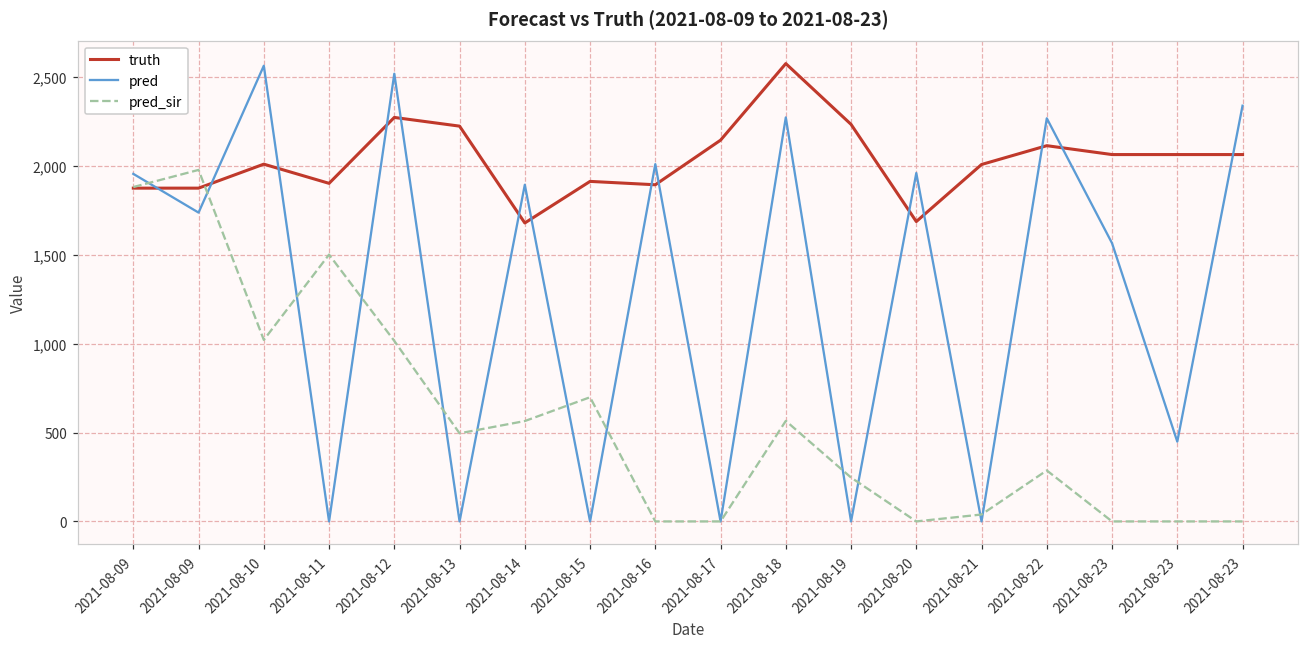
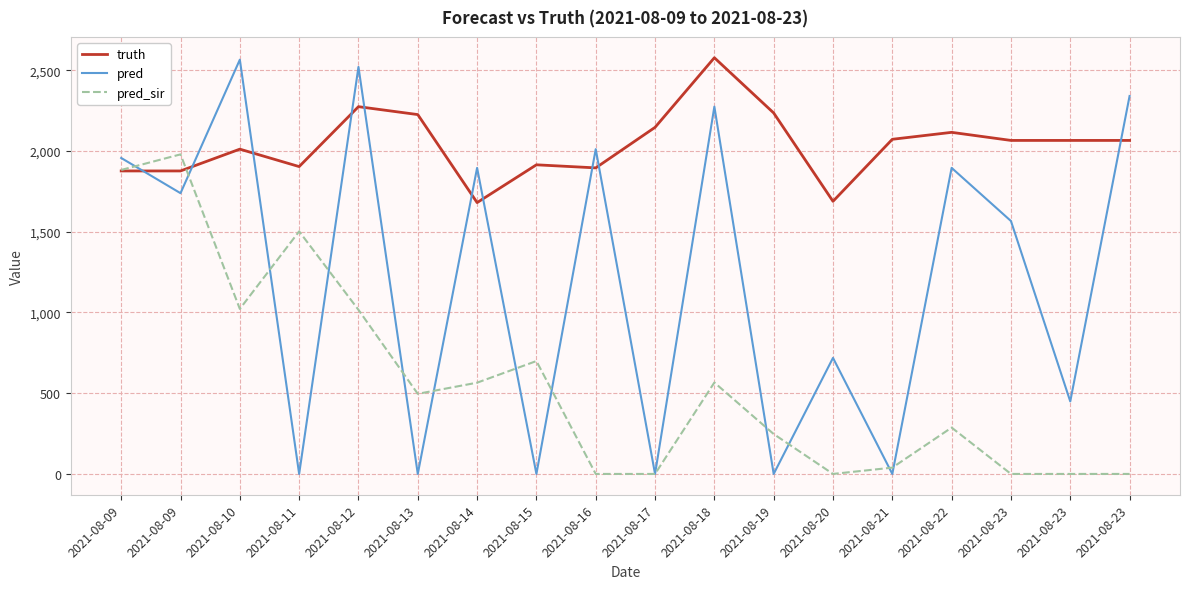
pred, 2021-08-20: 1,960 -> 720
truth, 2021-08-21: 2,010 -> 2,070
pred, 2021-08-22: 2,270 -> 1,900
